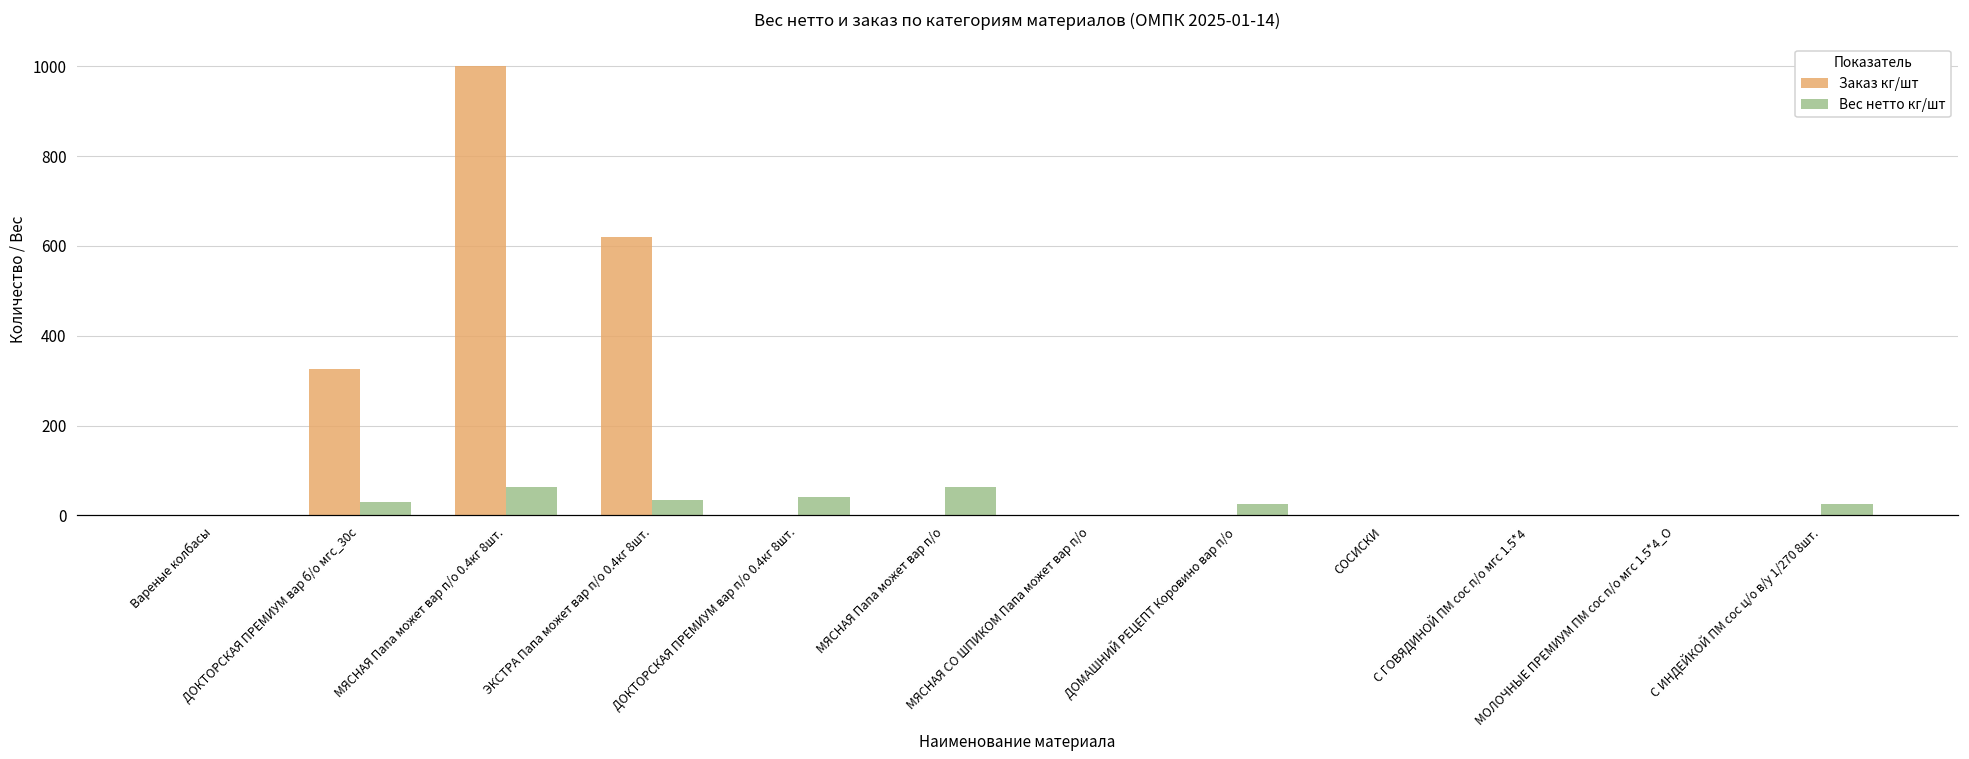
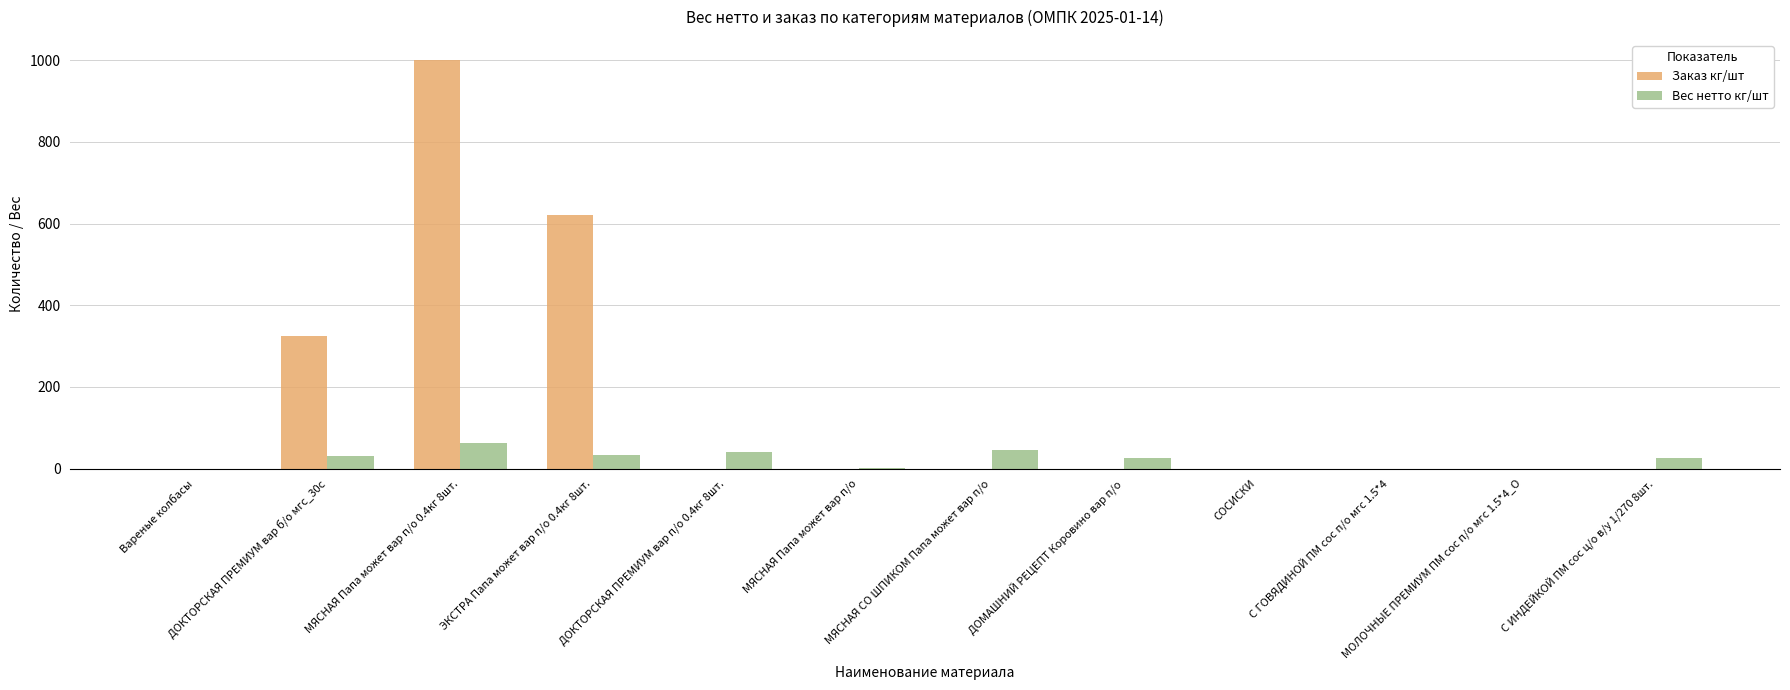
Вес нетто кг/шт, МЯСНАЯ Папа может вар п/о: 60 -> 0
Вес нетто кг/шт, МЯСНАЯ СО ШПИКОМ Папа может вар п/о: 0 -> 50
